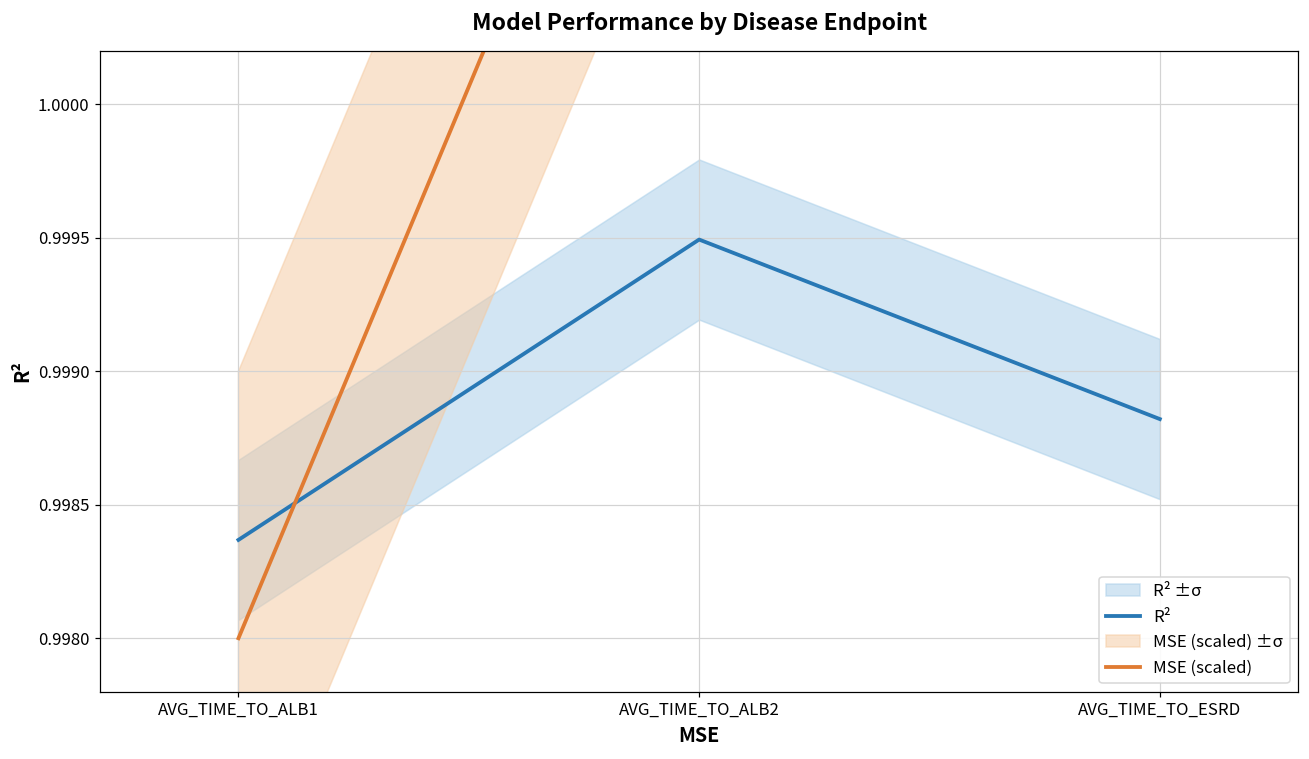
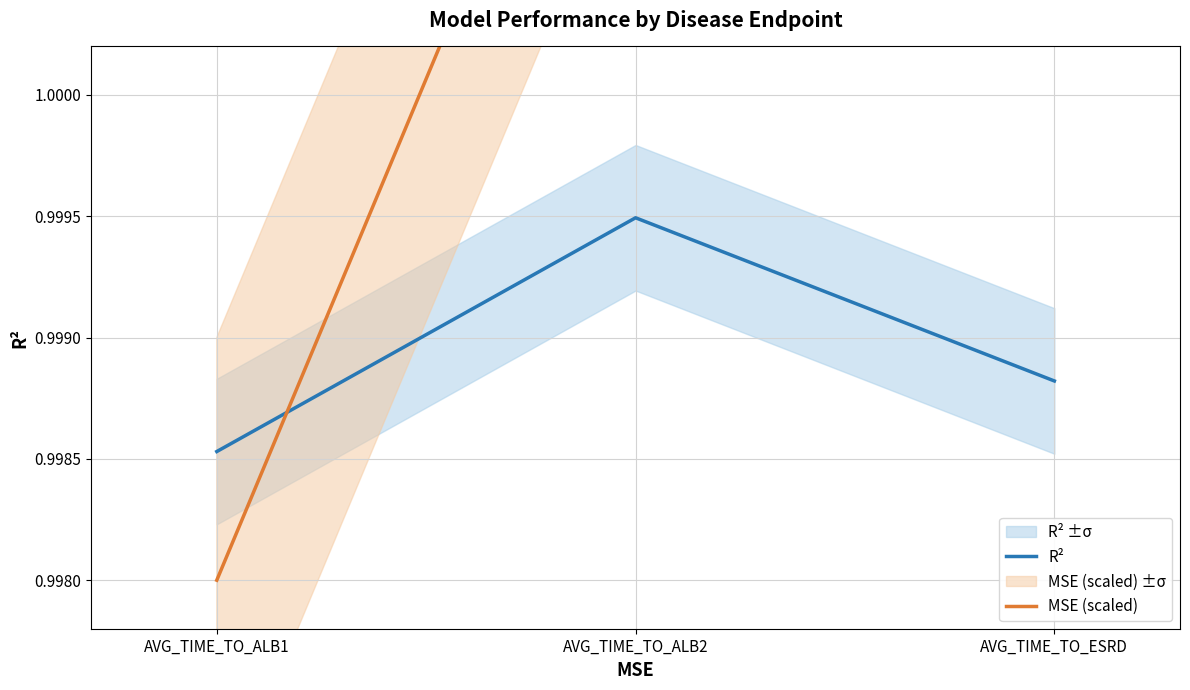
R², AVG_TIME_TO_ALB1: 0.99837 -> 0.99853
